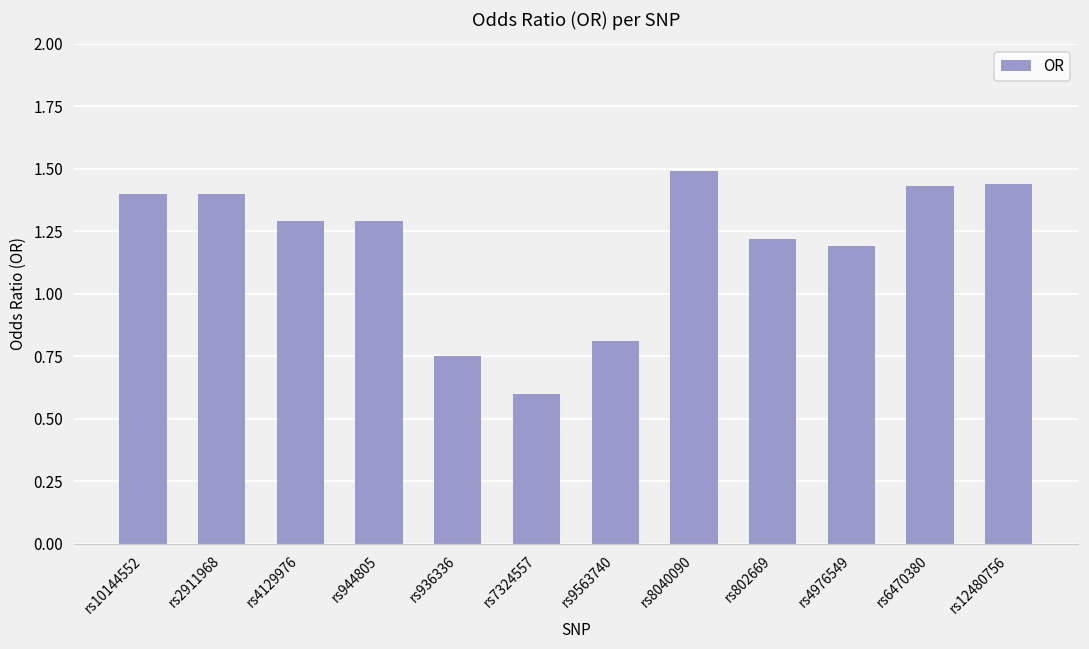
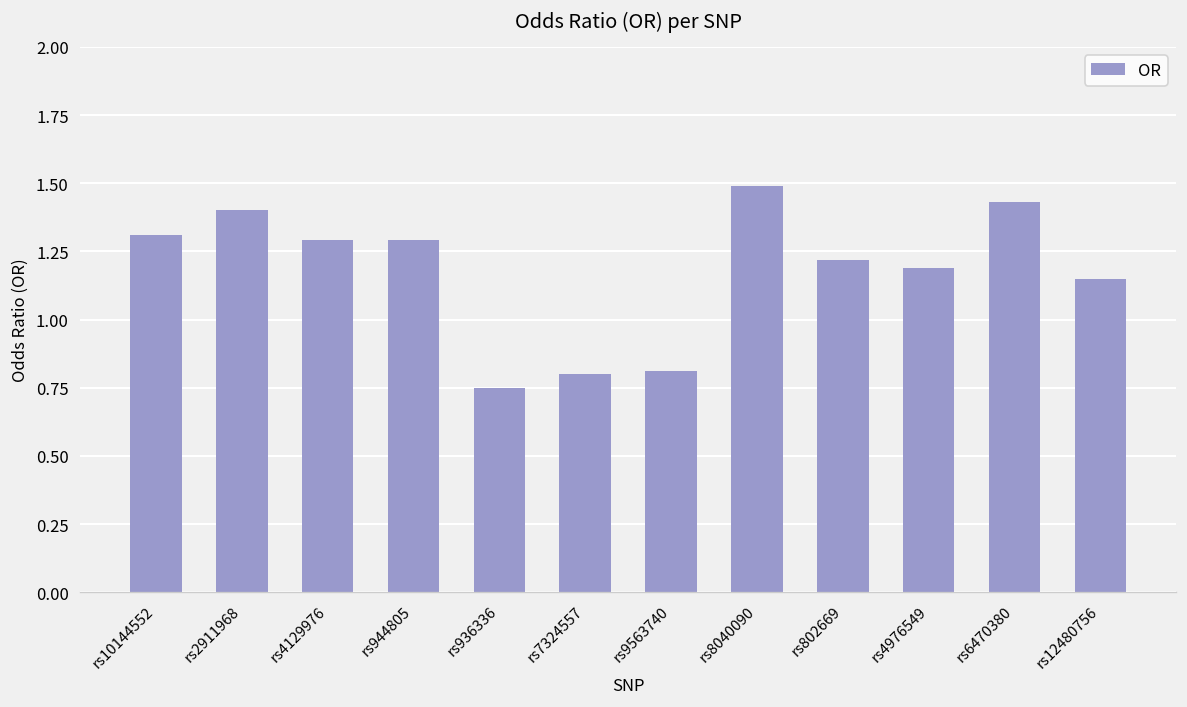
rs10144552: 1.40 -> 1.31
rs7324557: 0.6 -> 0.8
rs12480756: 1.44 -> 1.15
